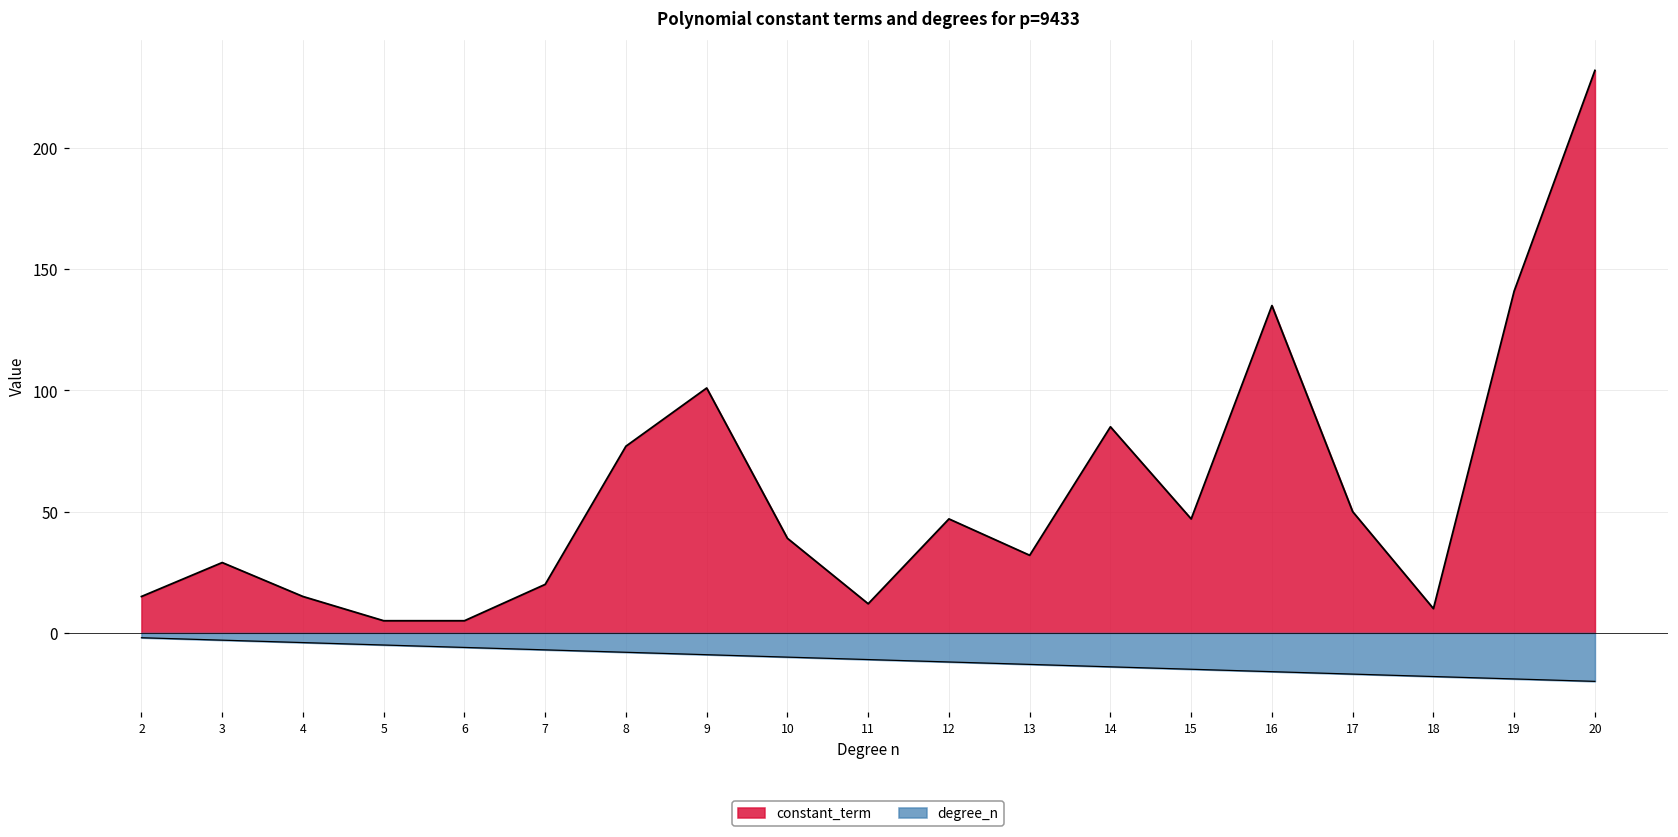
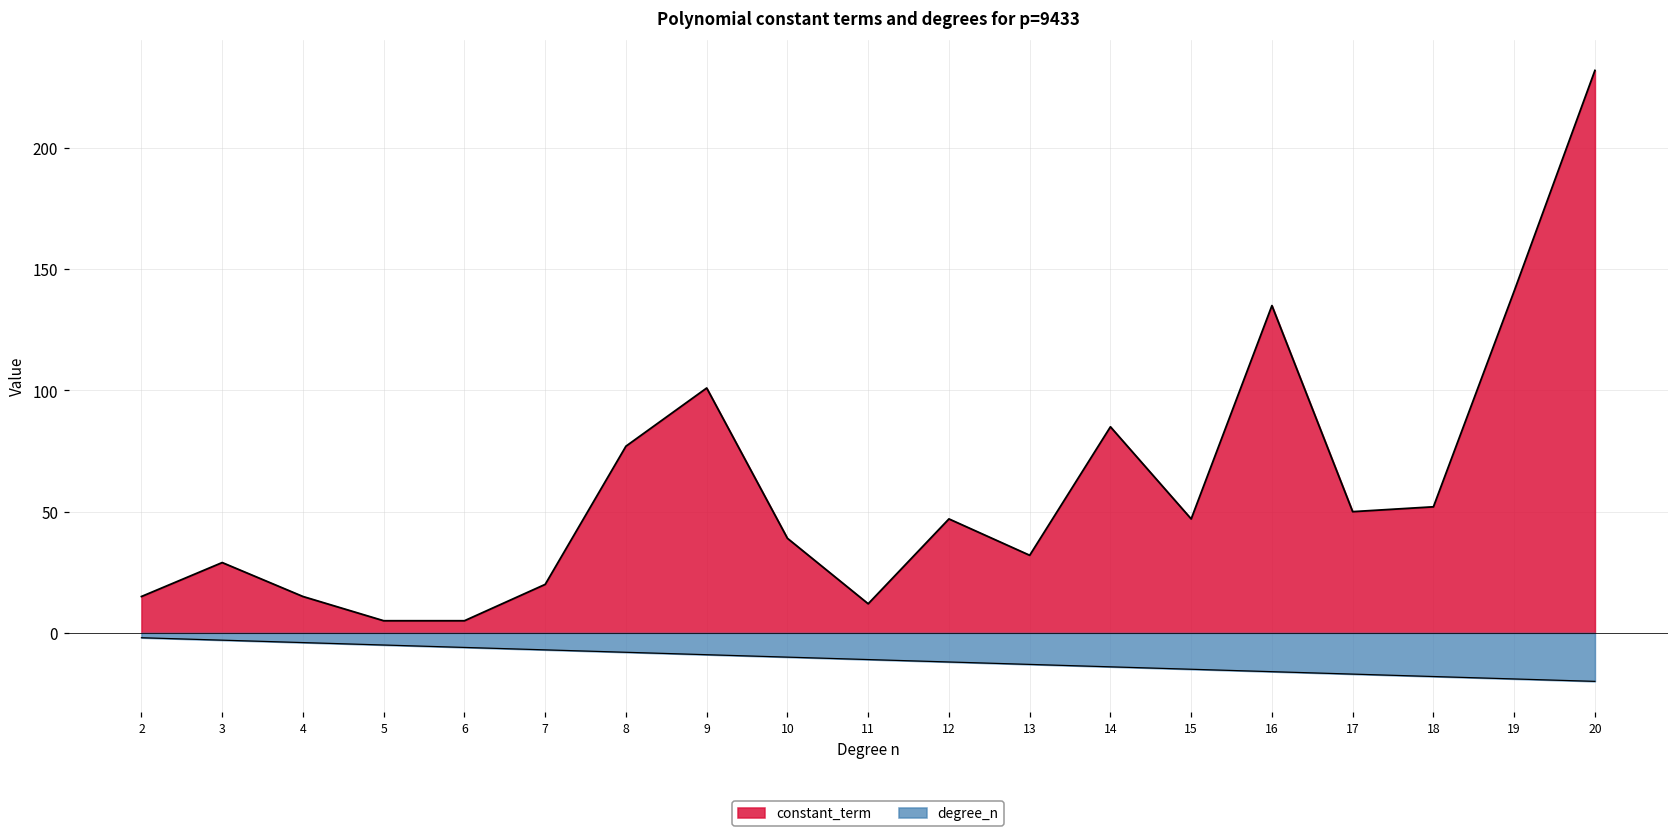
constant_term, 18: 10 -> 52
